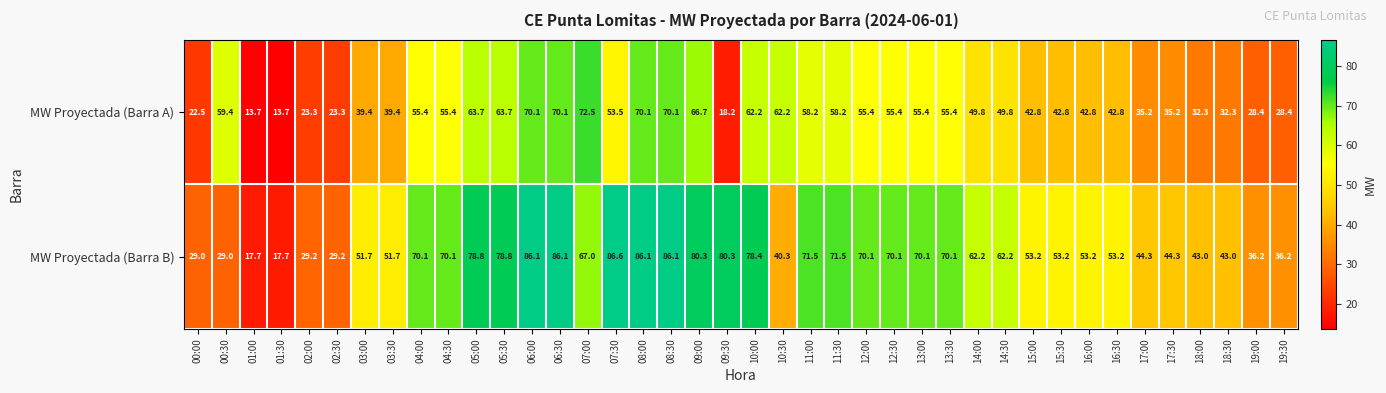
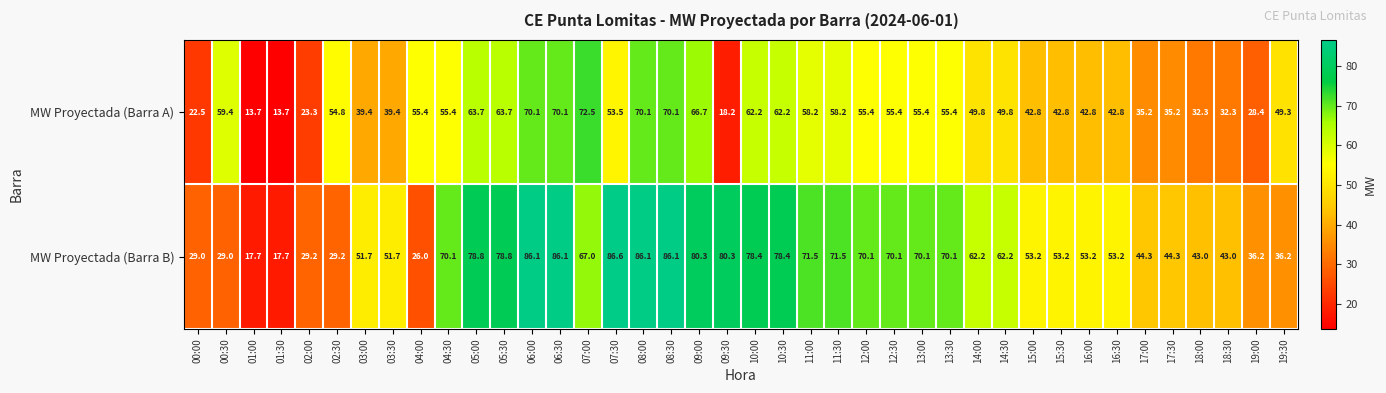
MW Proyectada (Barra A), 02:30: 23.3 -> 54.8
MW Proyectada (Barra A), 19:30: 28.4 -> 49.3
MW Proyectada (Barra B), 04:00: 70.1 -> 26.0
MW Proyectada (Barra B), 10:30: 40.3 -> 78.4
